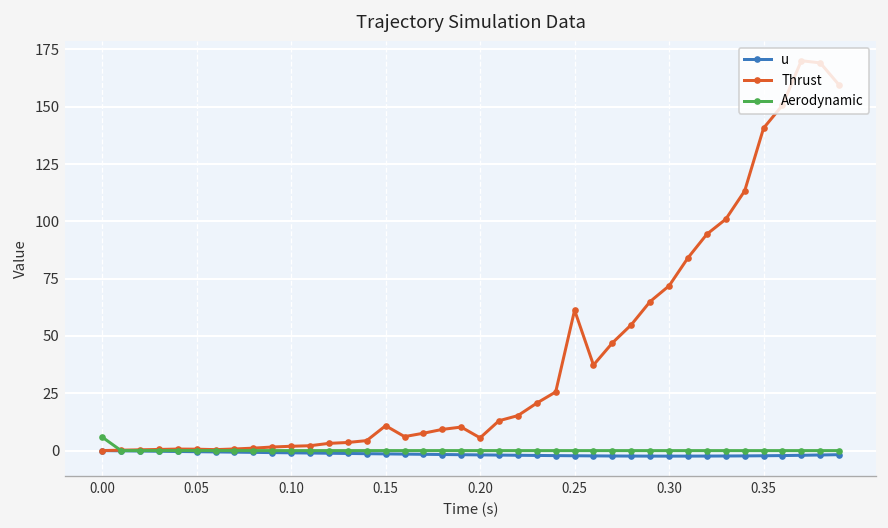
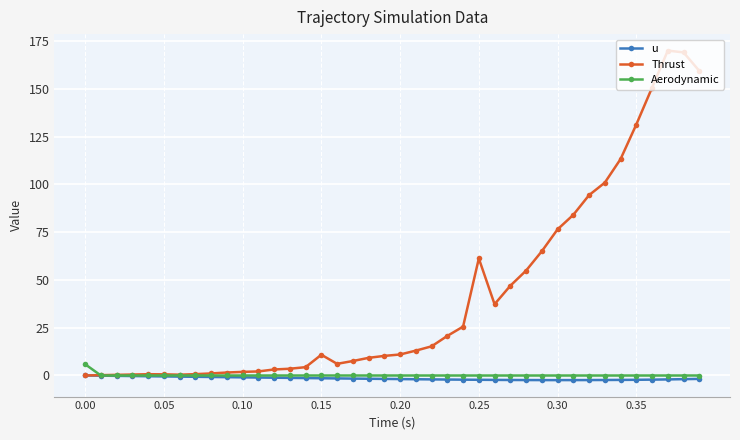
Thrust, 0.20: 6 -> 11
Thrust, 0.30: 72 -> 76
Thrust, 0.35: 141 -> 131
